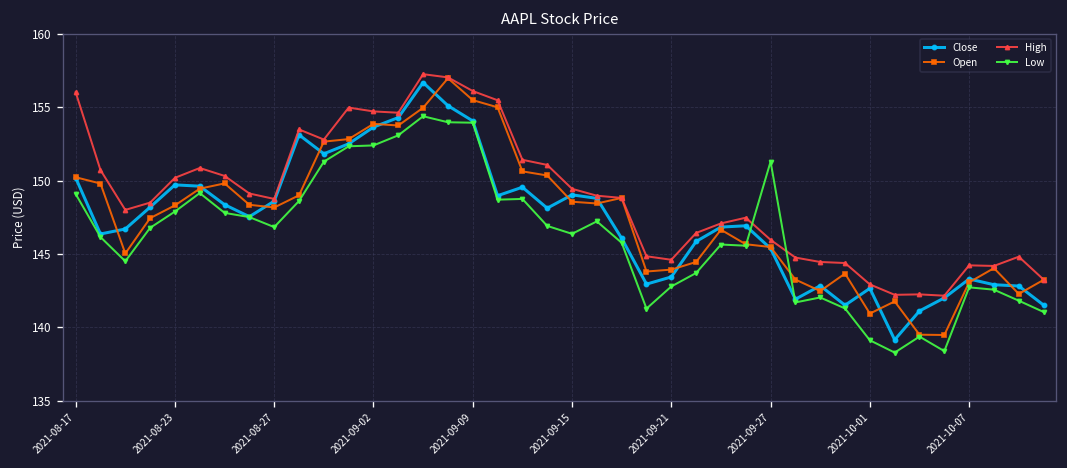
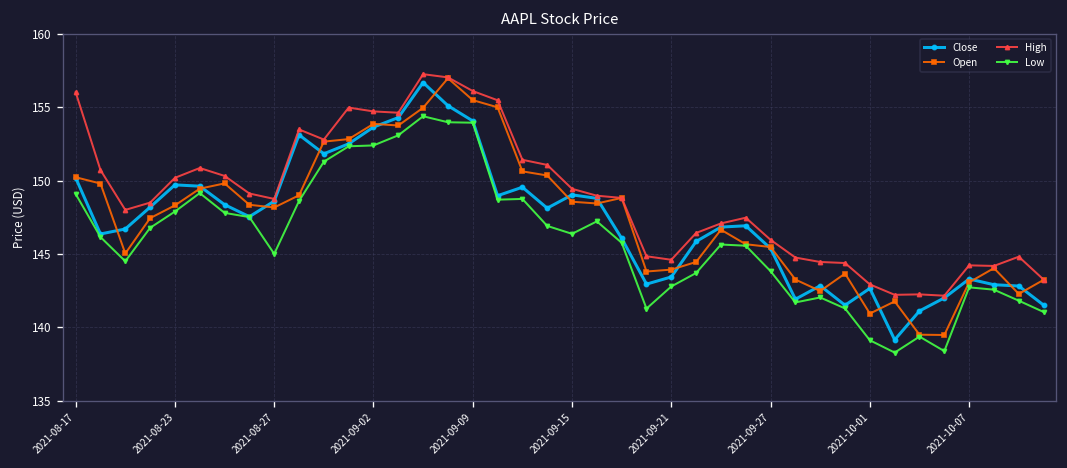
Low, 2021-08-27: 146.8 -> 145.0
Low, 2021-09-27: 151.3 -> 143.8
